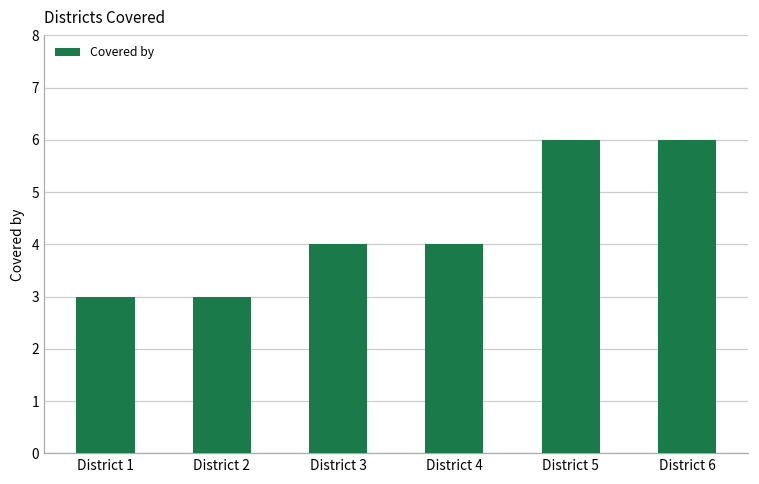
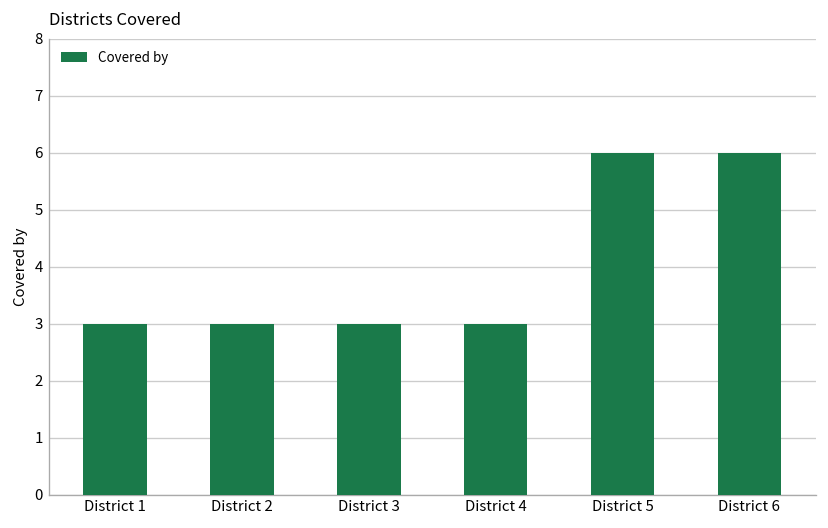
District 3: 4 -> 3
District 4: 4 -> 3
